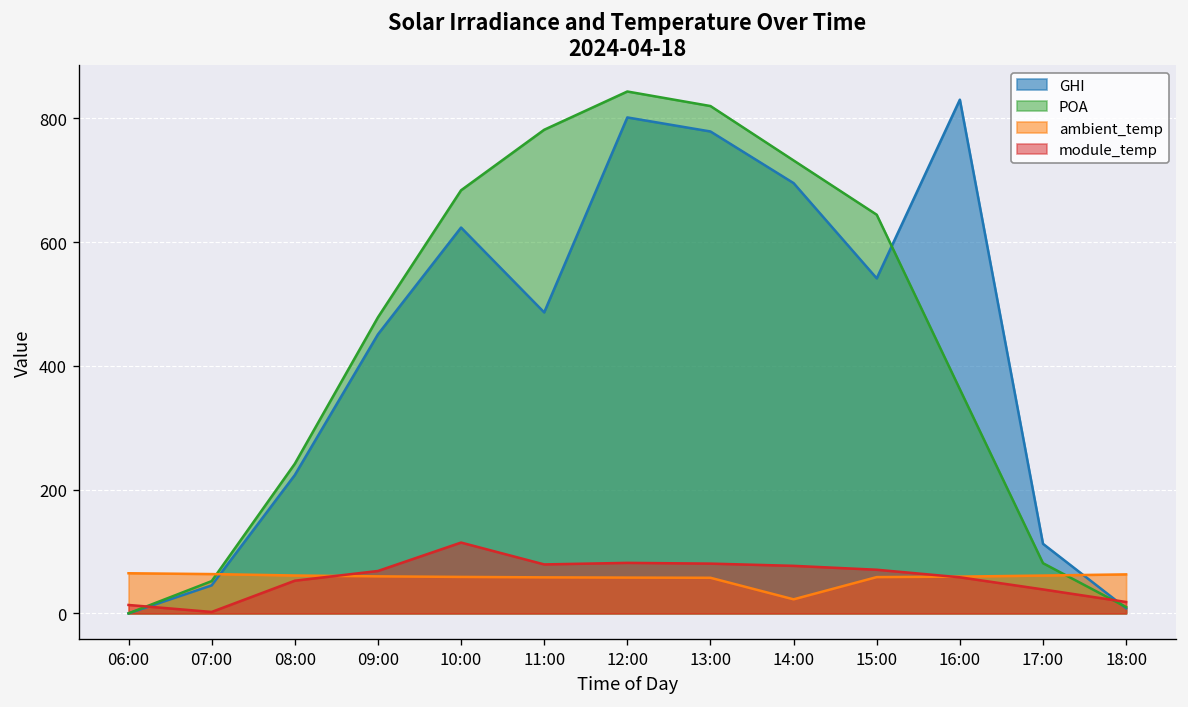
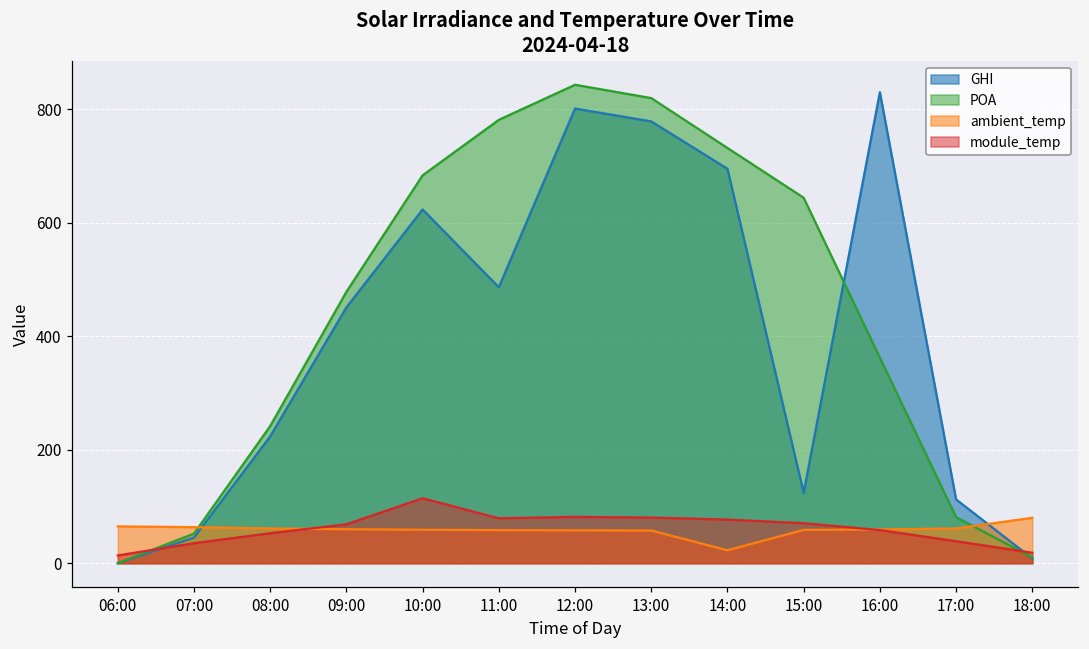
module_temp, 07:00: 0 -> 40
GHI, 15:00: 540 -> 120
ambient_temp, 18:00: 60 -> 80
